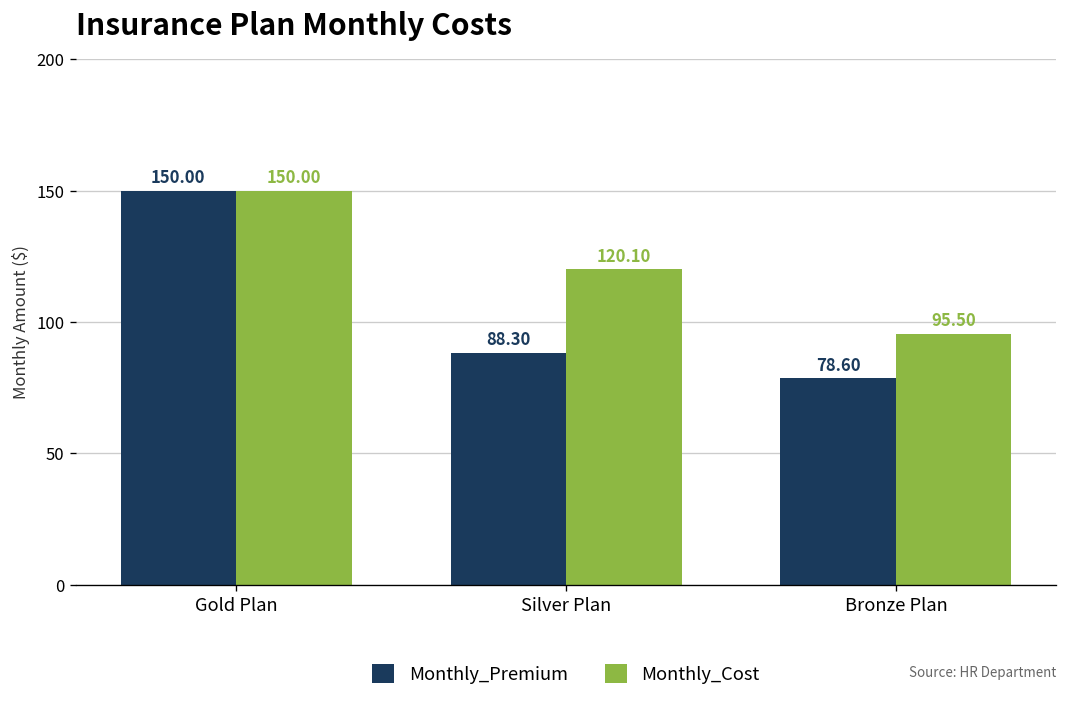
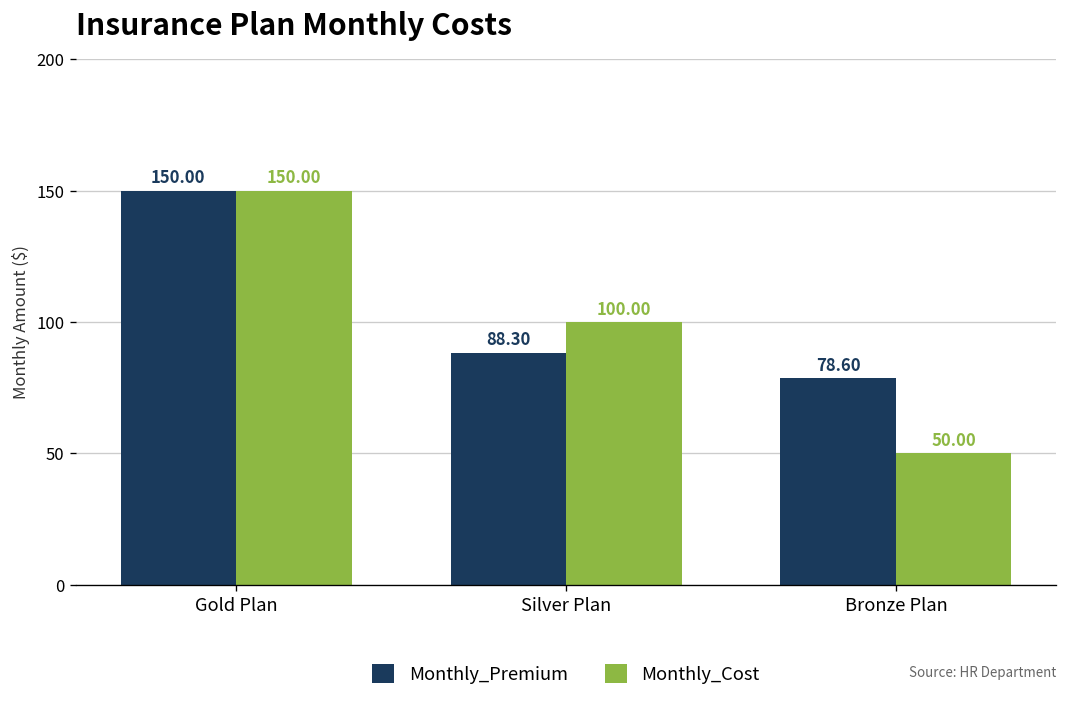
Monthly_Cost, Silver Plan: 120.10 -> 100.00
Monthly_Cost, Bronze Plan: 95.50 -> 50.00
